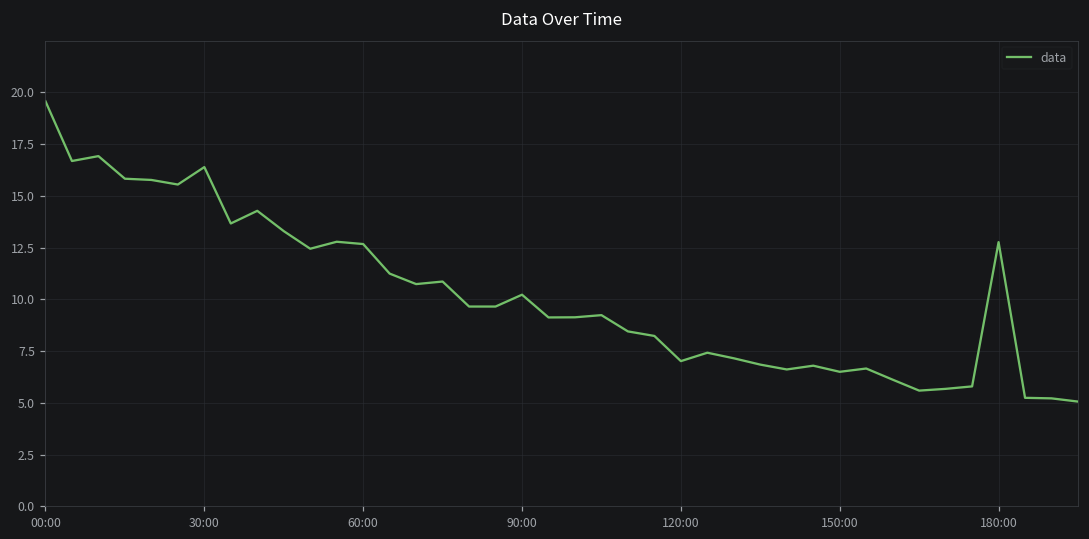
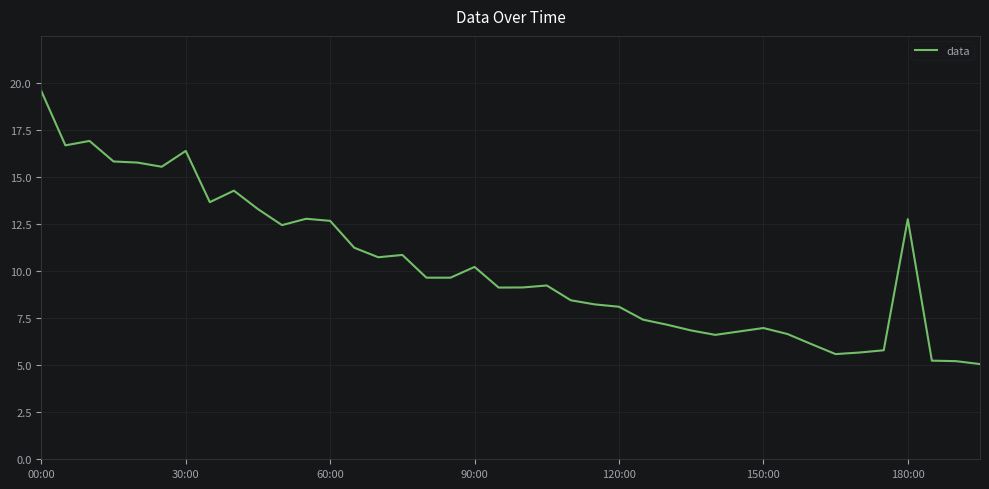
120:00: 7.0 -> 8.1
150:00: 6.5 -> 7.0
